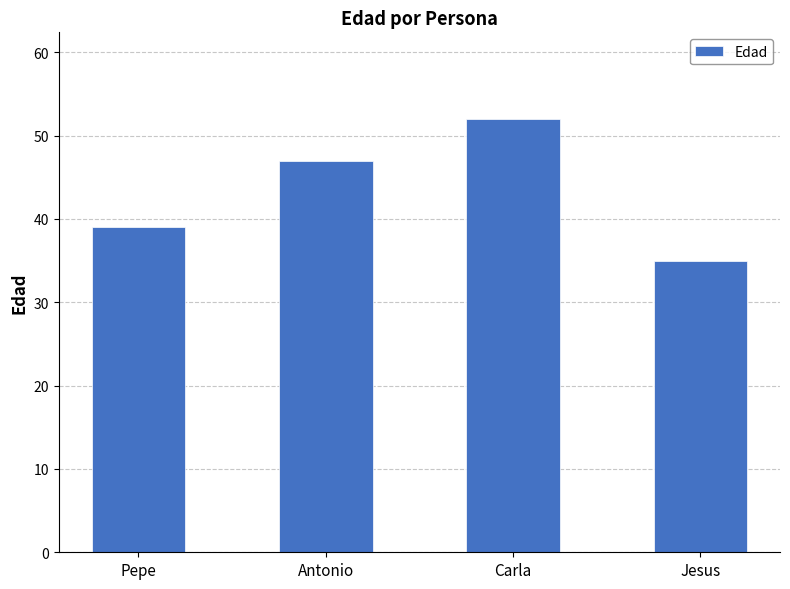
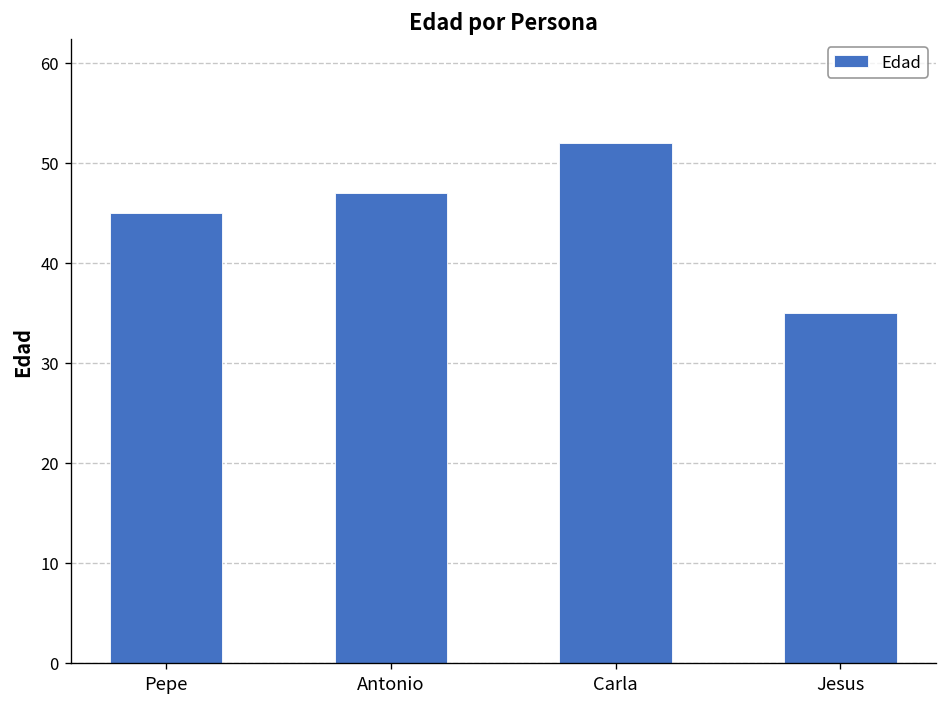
Pepe: 39 -> 45
